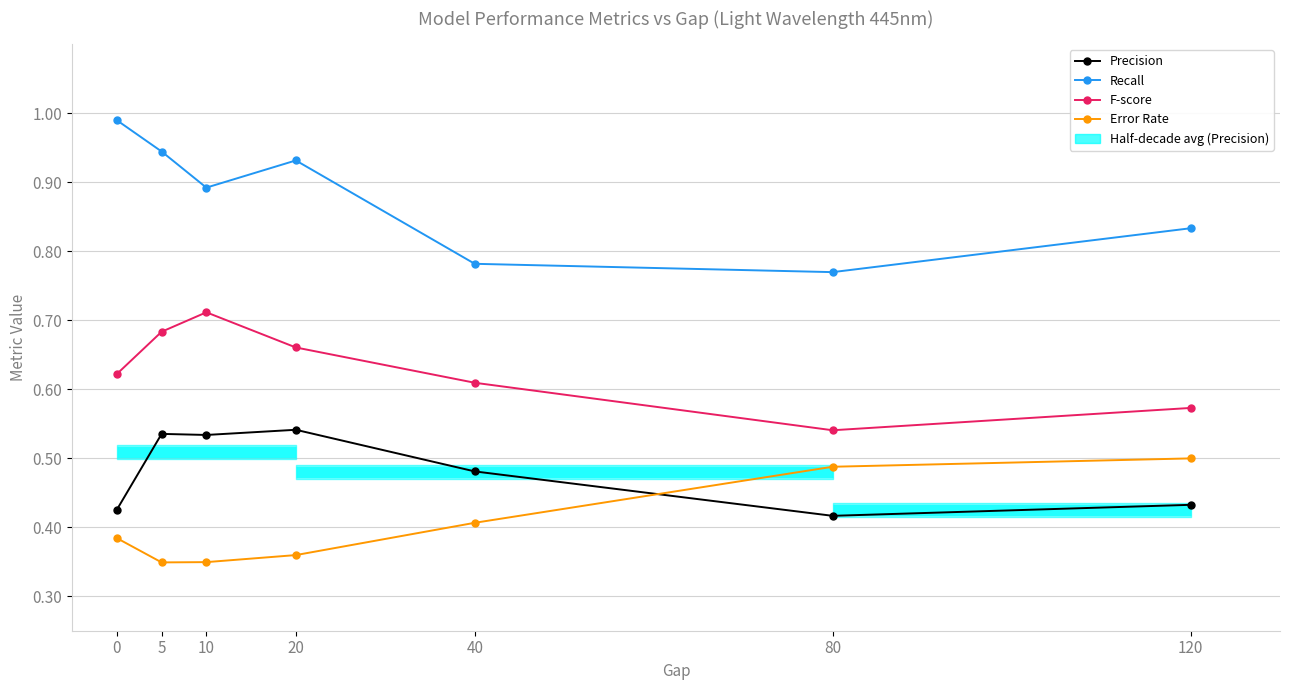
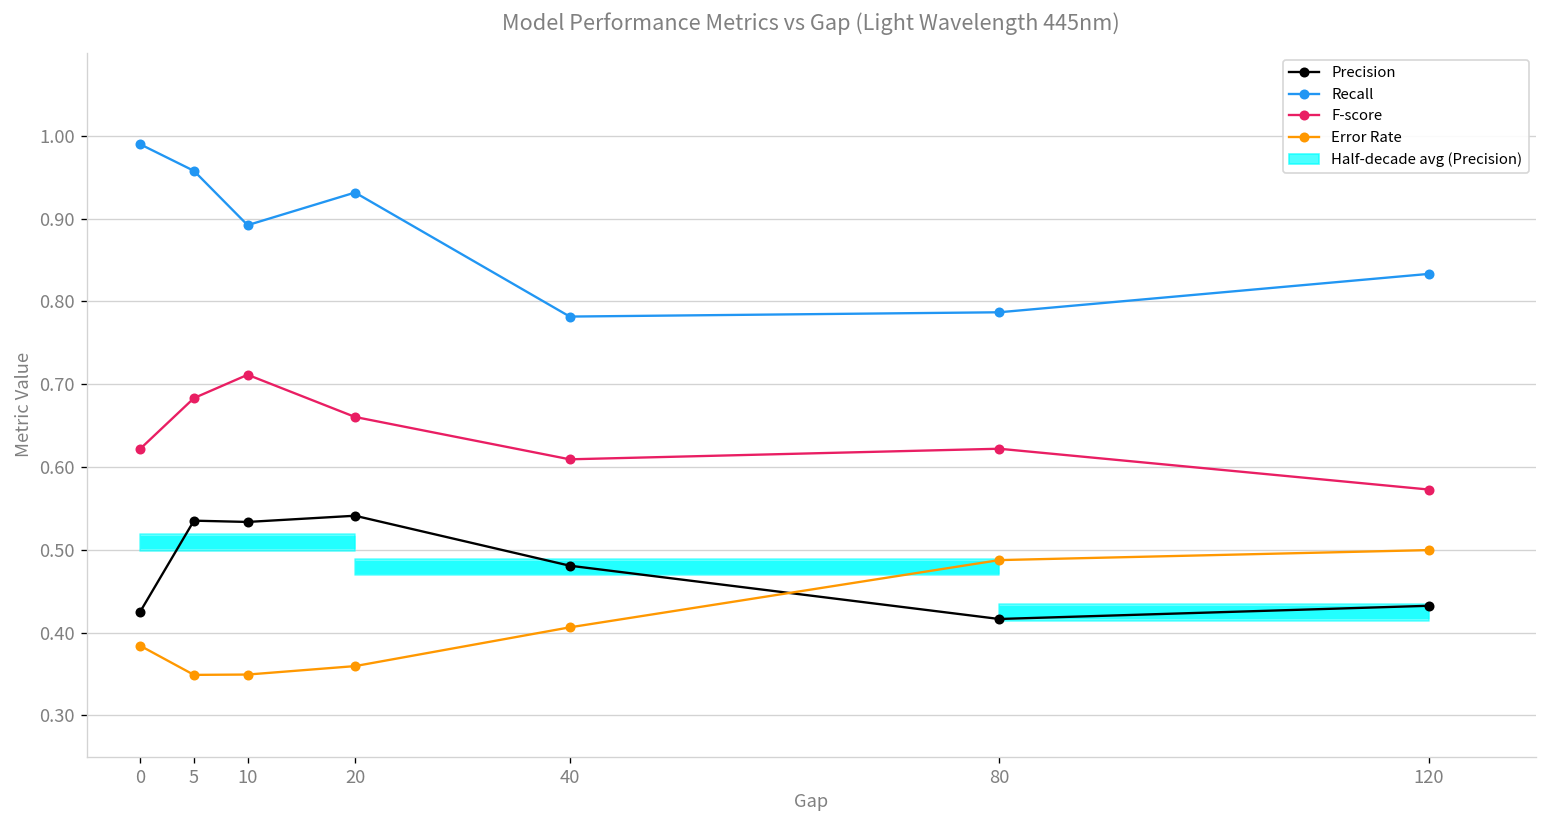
Recall, 5: 0.94 -> 0.96
Recall, 80: 0.77 -> 0.79
F-score, 80: 0.54 -> 0.62
